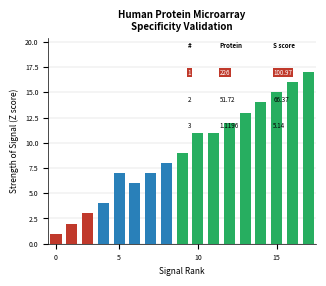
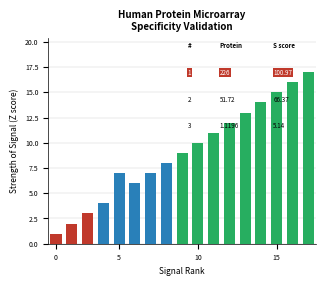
10: 11 -> 10
